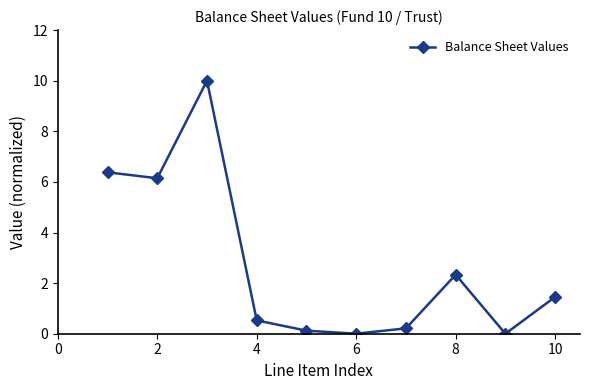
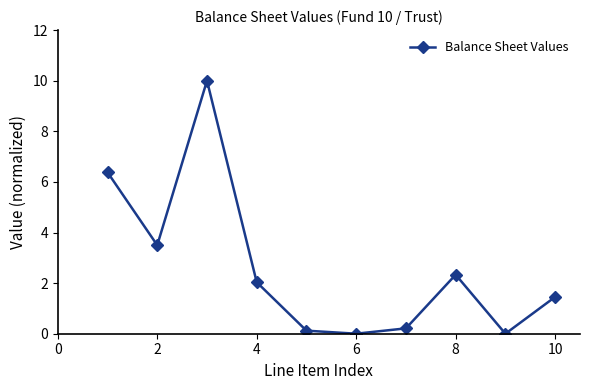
2: 6.1 -> 3.5
4: 0.5 -> 2.0
